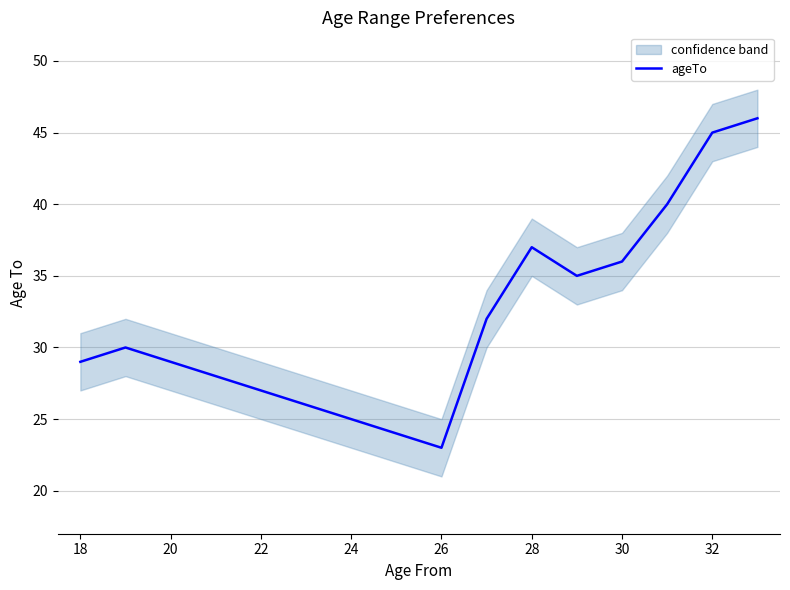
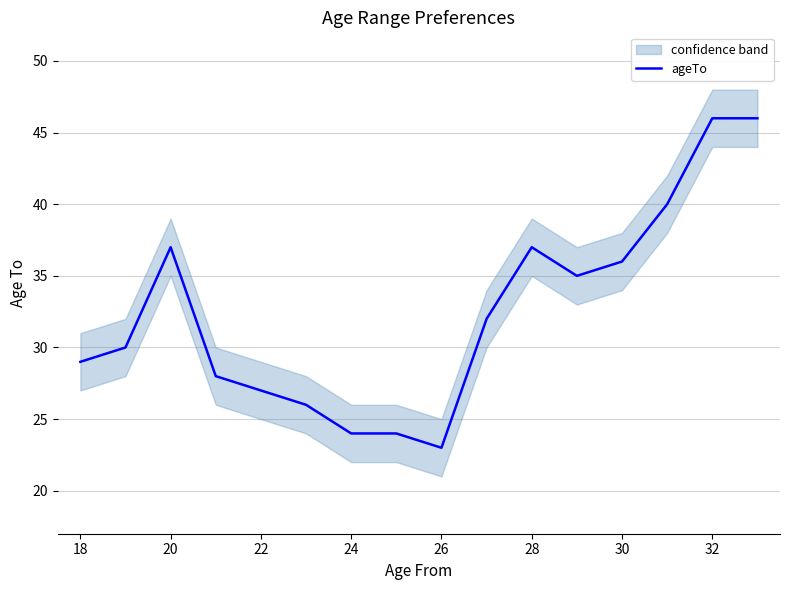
ageTo, 20: 29 -> 37
ageTo, 24: 25 -> 24
ageTo, 32: 45 -> 46
